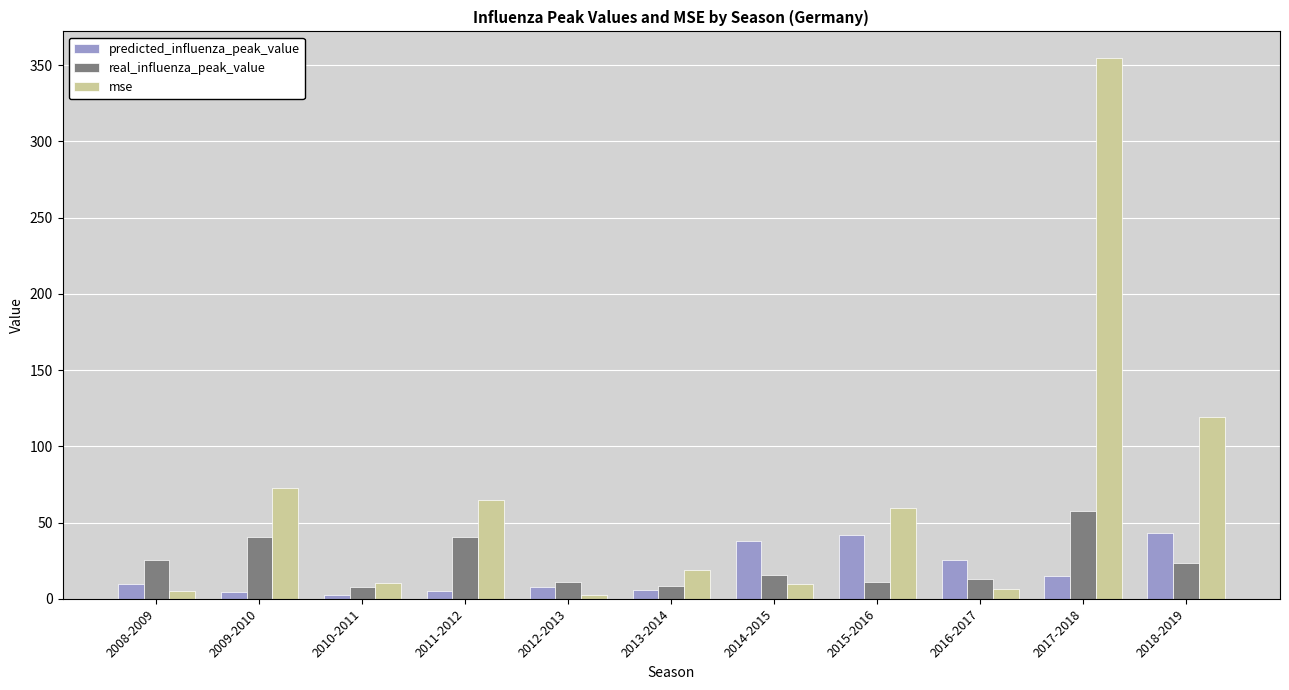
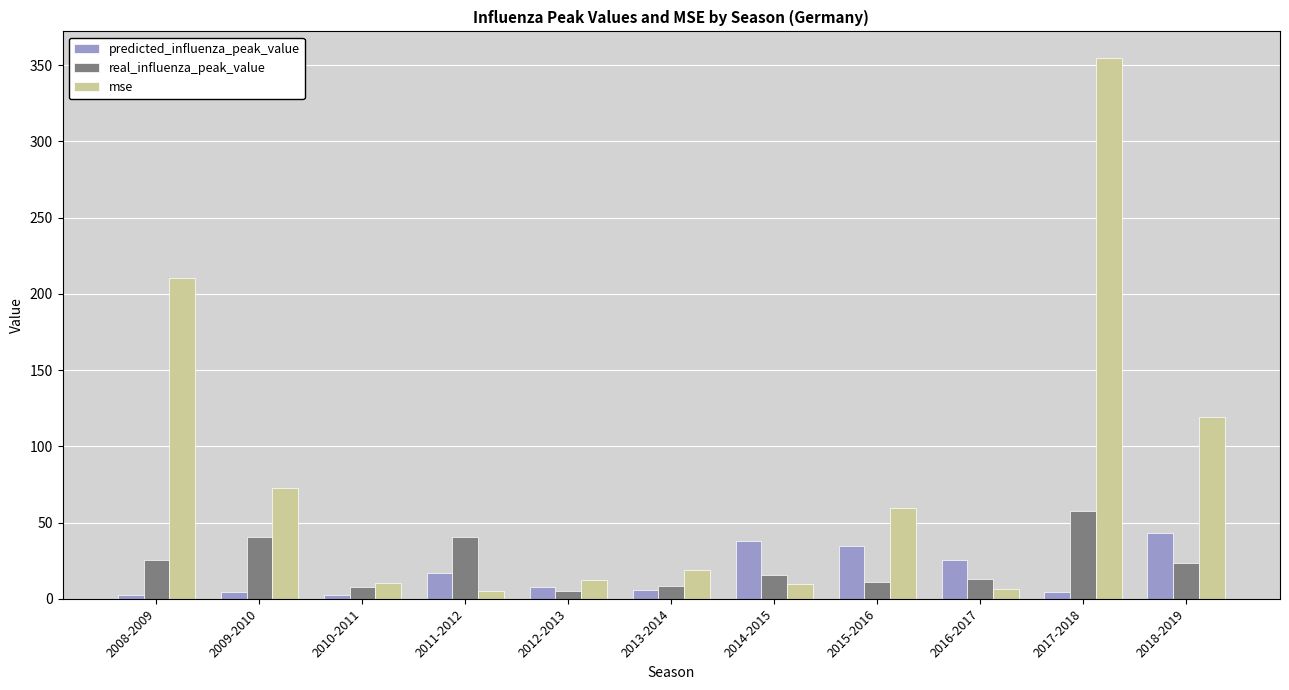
predicted_influenza_peak_value, 2008-2009: 10 -> 3
mse, 2008-2009: 5 -> 210
predicted_influenza_peak_value, 2011-2012: 5 -> 17
mse, 2011-2012: 65 -> 5
real_influenza_peak_value, 2012-2013: 11 -> 5
mse, 2012-2013: 3 -> 12
predicted_influenza_peak_value, 2015-2016: 42 -> 35
predicted_influenza_peak_value, 2017-2018: 15 -> 4
